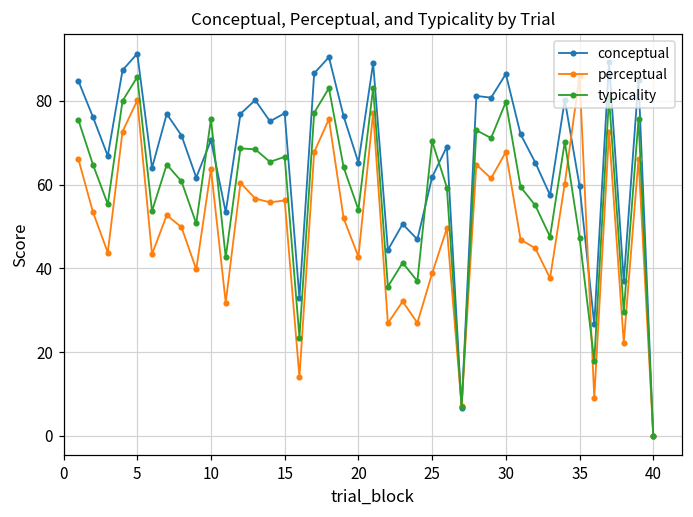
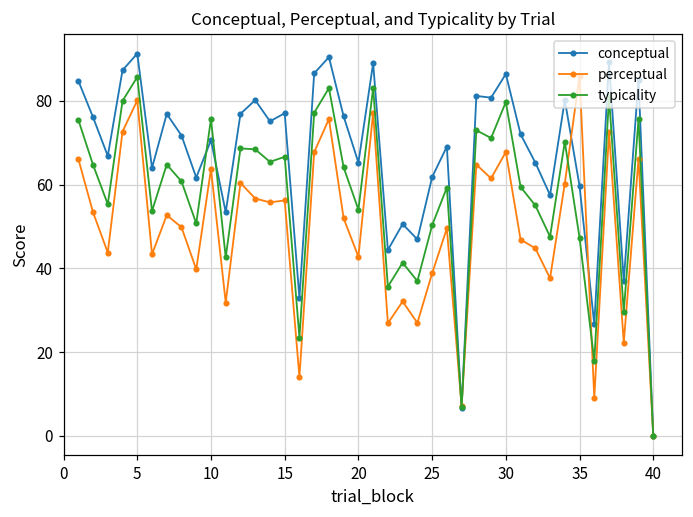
typicality, 25: 70 -> 50
